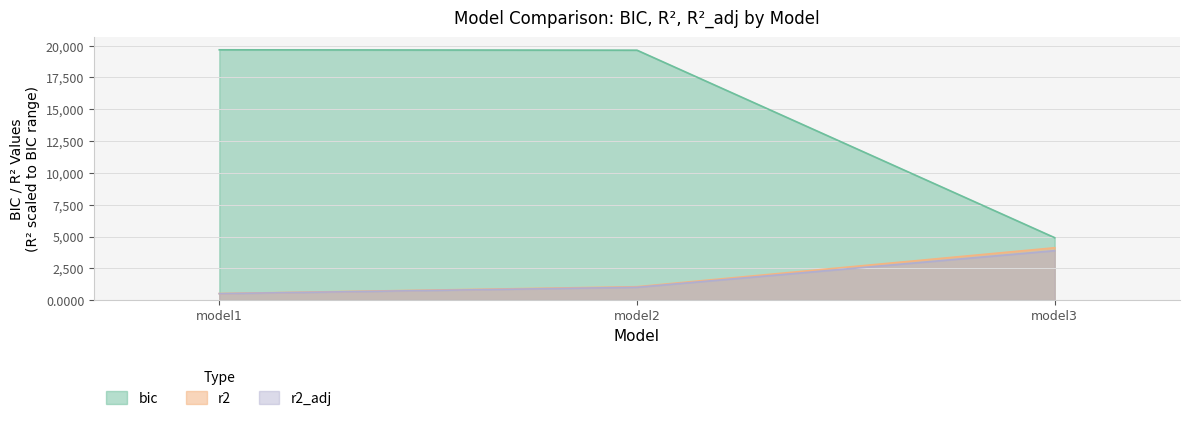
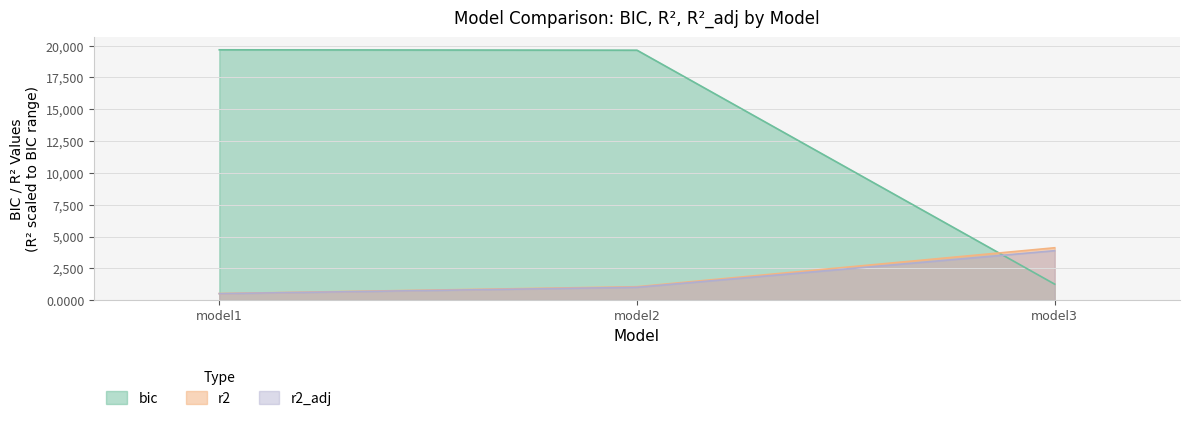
bic, model3: 4,900 -> 1,300
